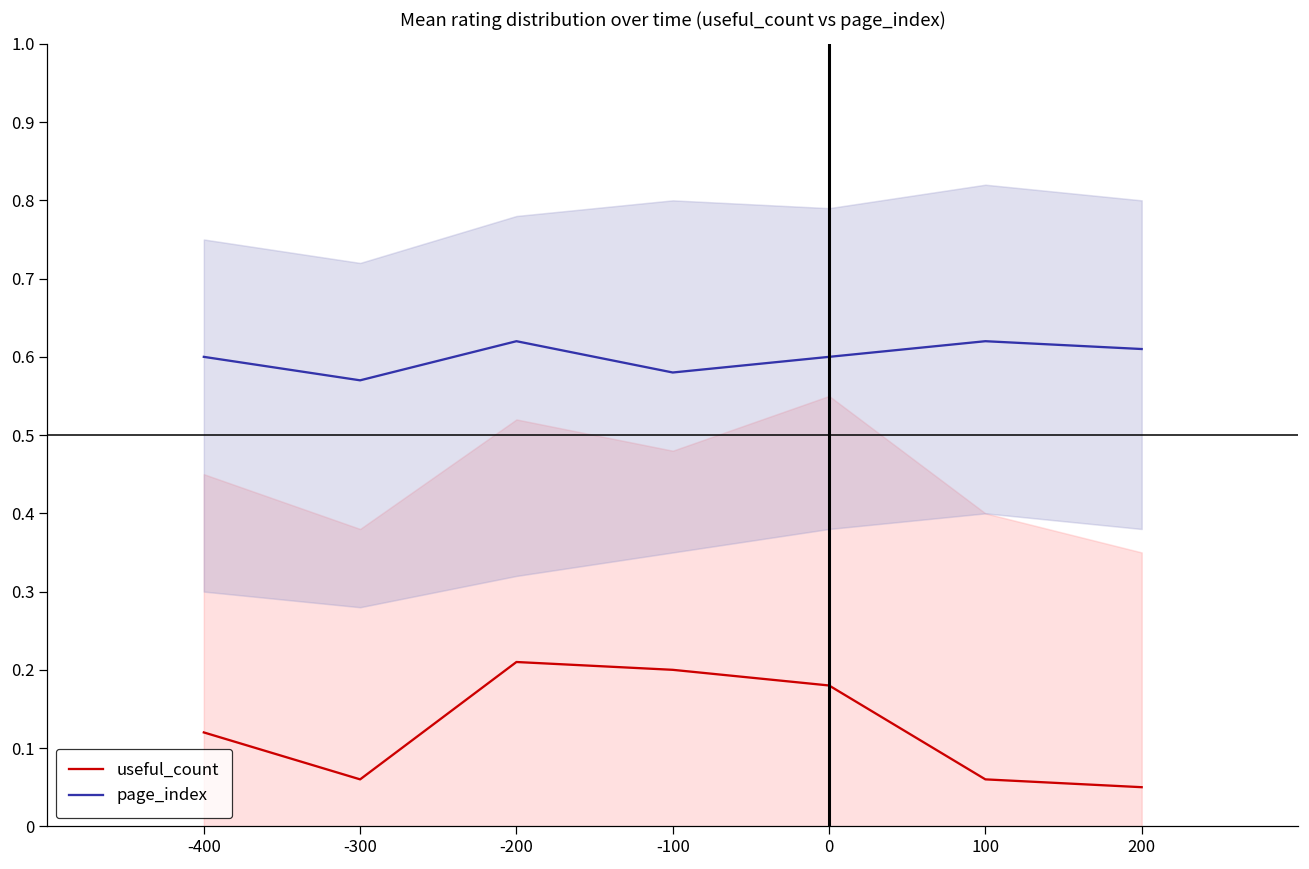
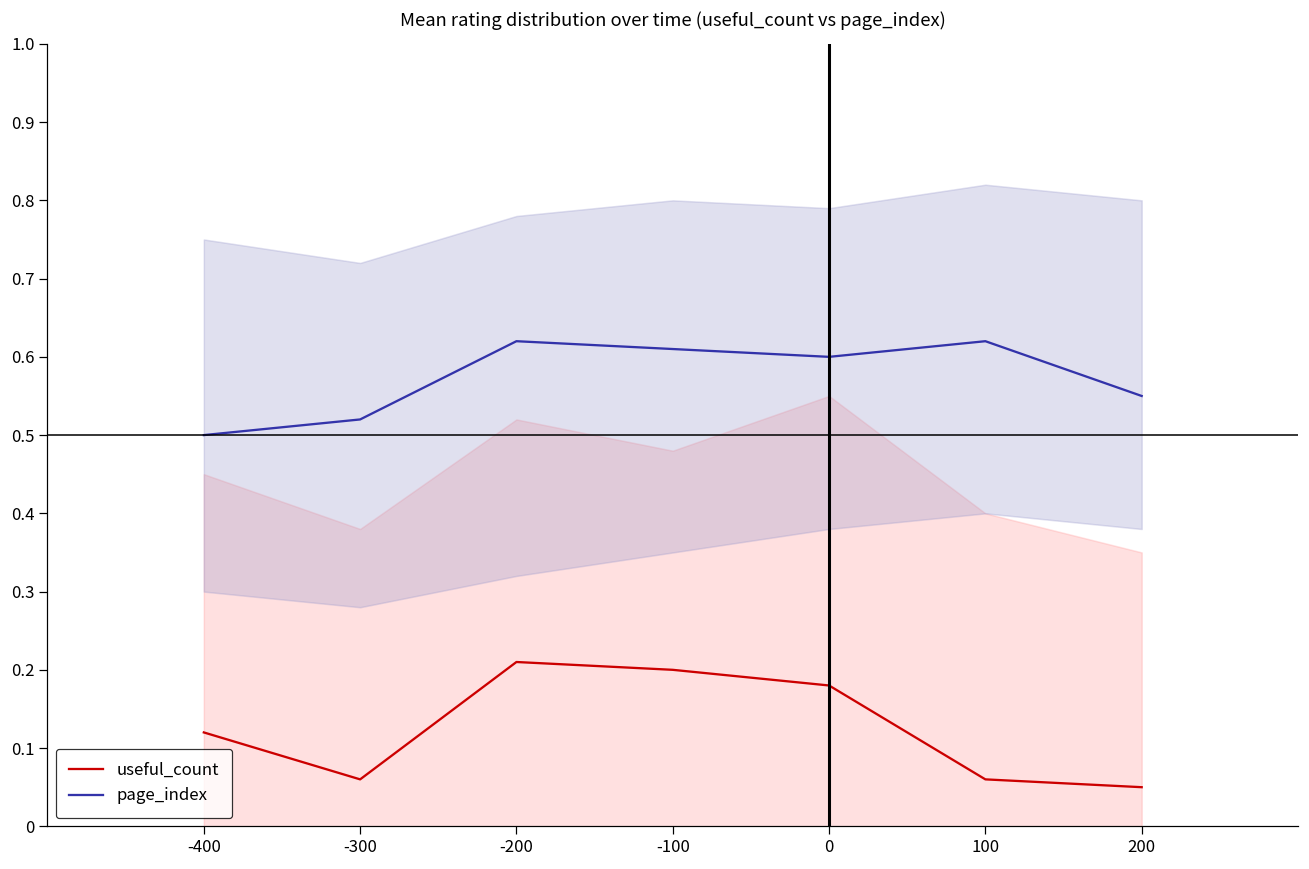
page_index, -400: 0.6 -> 0.5
page_index, -300: 0.57 -> 0.52
page_index, -100: 0.58 -> 0.61
page_index, 200: 0.61 -> 0.55
